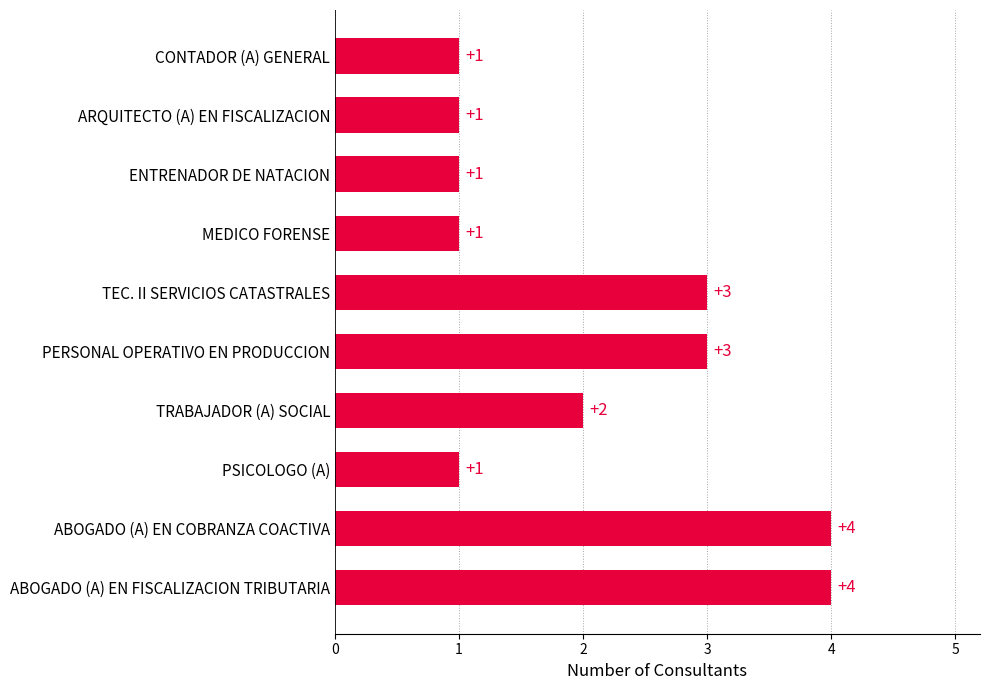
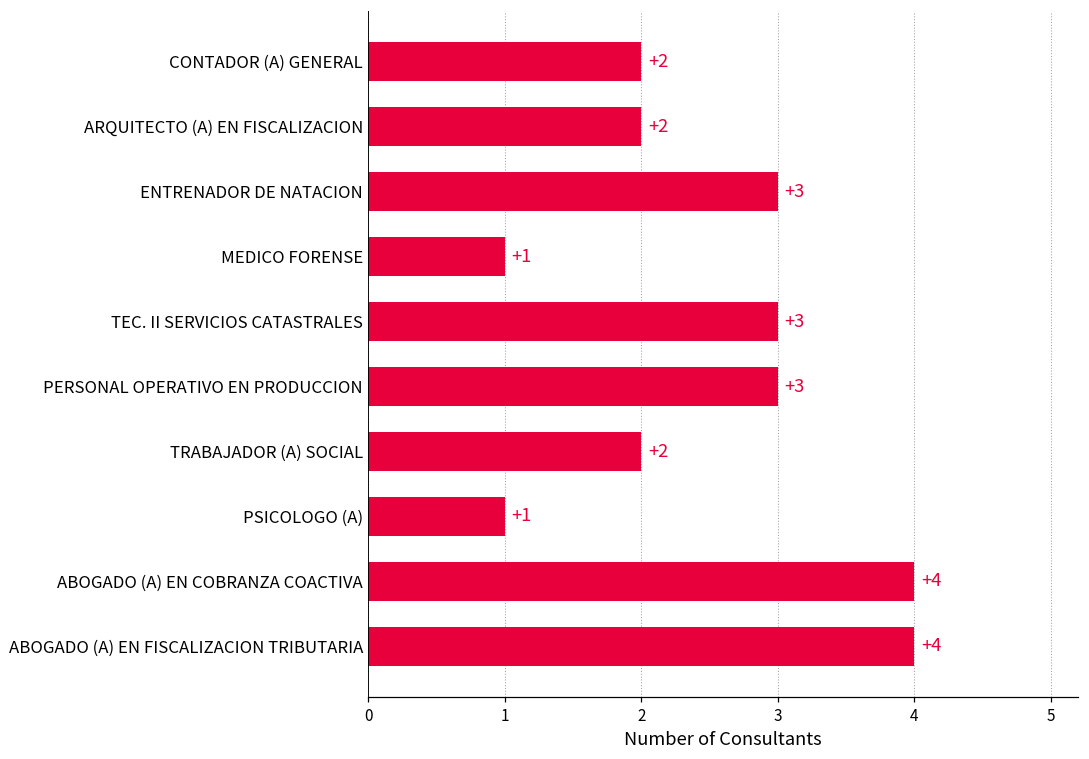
CONTADOR (A) GENERAL: +1 -> +2
ARQUITECTO (A) EN FISCALIZACION: +1 -> +2
ENTRENADOR DE NATACION: +1 -> +3
